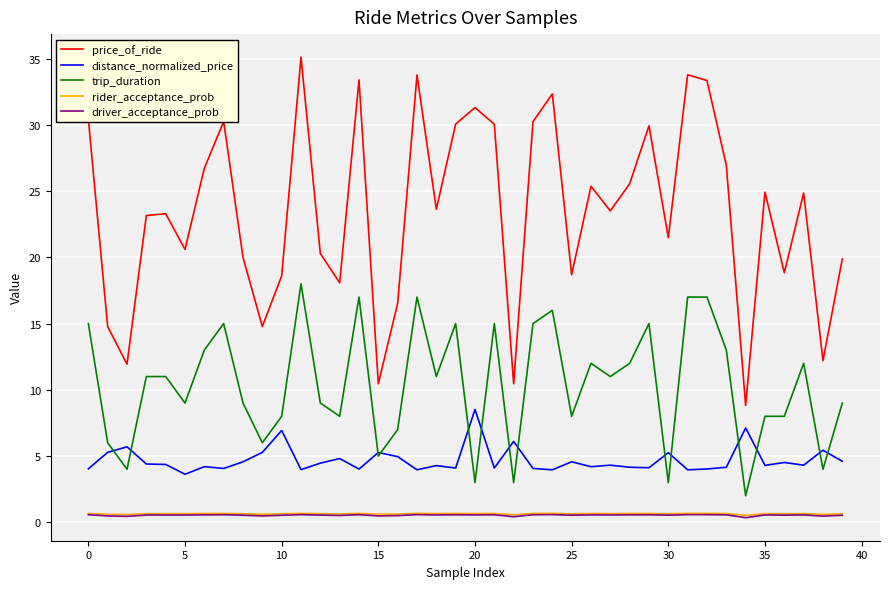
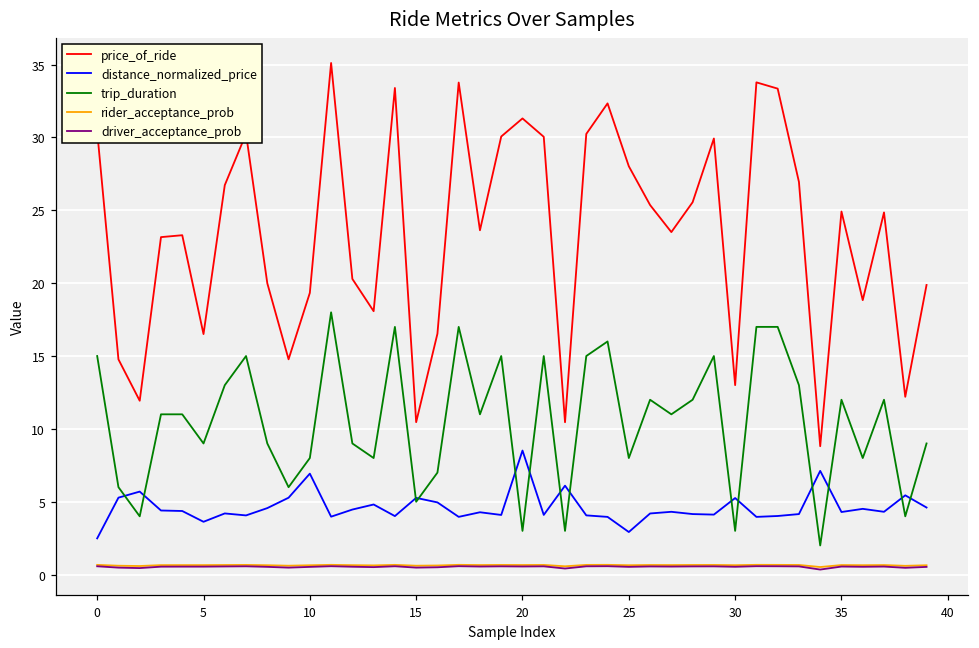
distance_normalized_price, 0: 4.0 -> 2.5
price_of_ride, 5: 20.6 -> 16.5
price_of_ride, 10: 18.6 -> 19.3
price_of_ride, 25: 18.7 -> 28.0
distance_normalized_price, 25: 4.6 -> 2.9
price_of_ride, 30: 21.5 -> 13.0
trip_duration, 35: 8 -> 12
